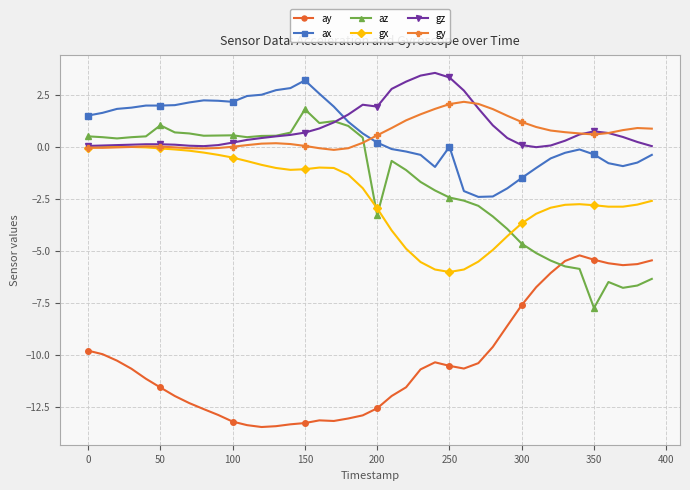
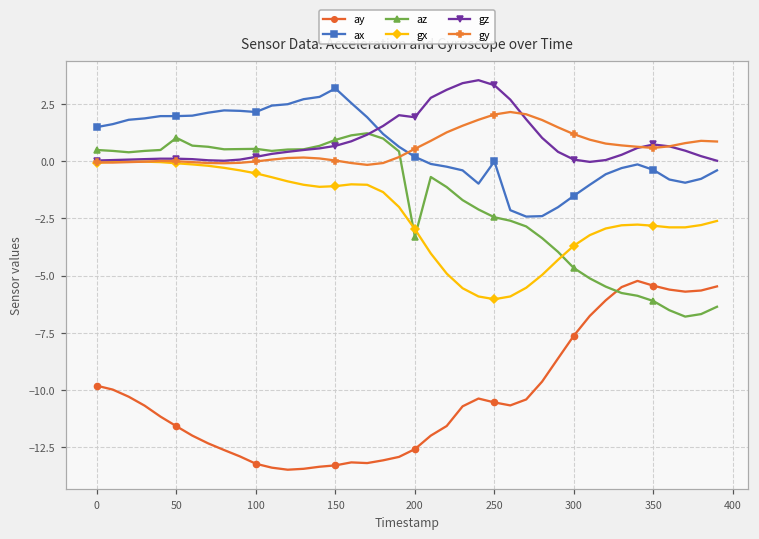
az, 150: 1.8 -> 0.9
az, 350: -7.8 -> -6.1
